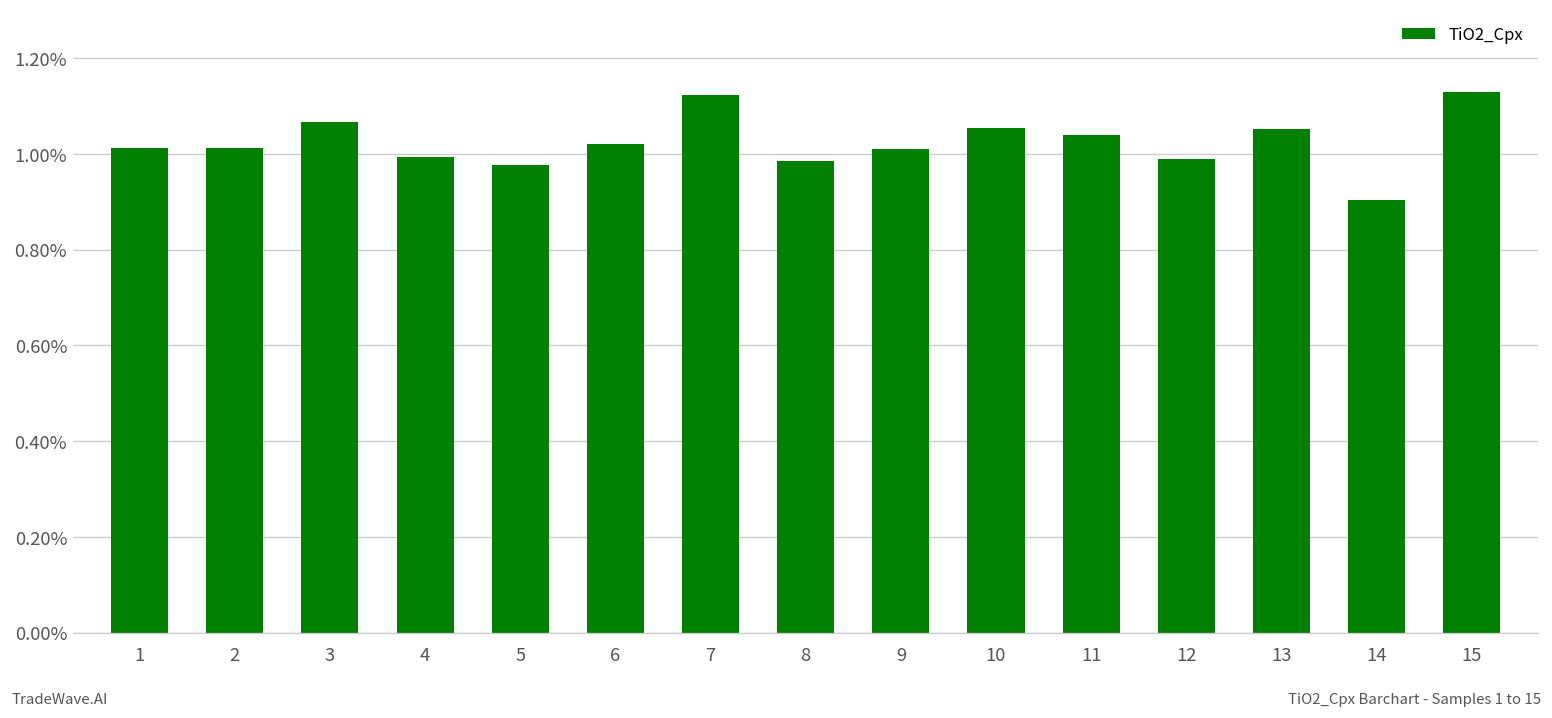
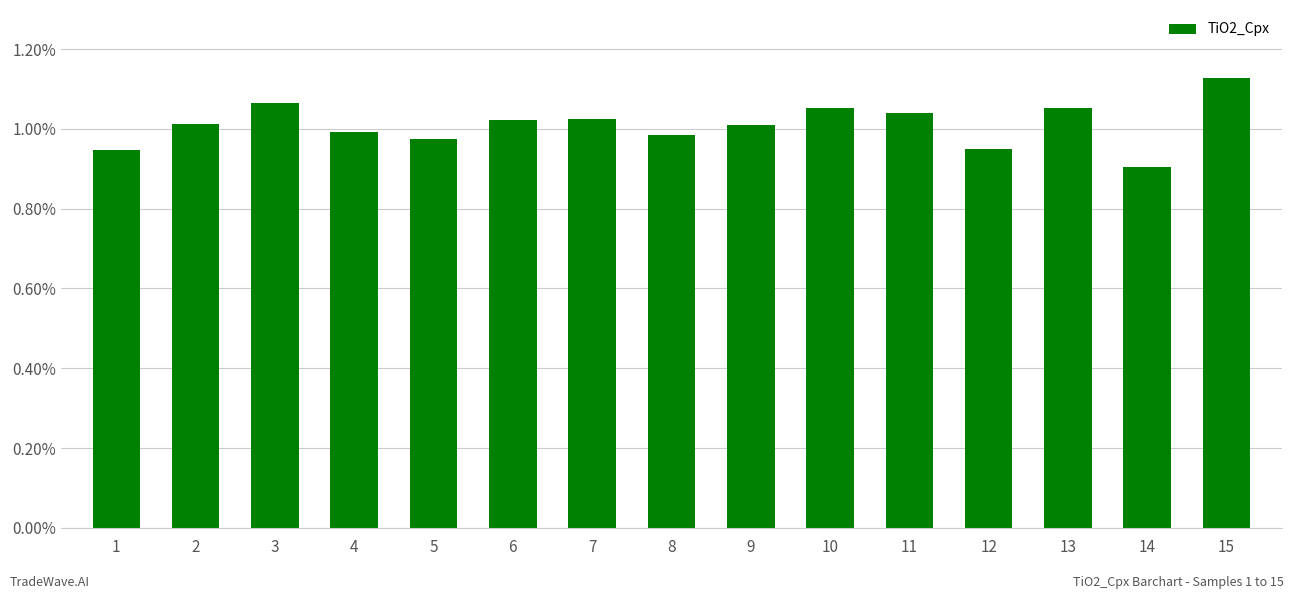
1: 1.01% -> 0.95%
7: 1.12% -> 1.03%
12: 0.99% -> 0.95%
